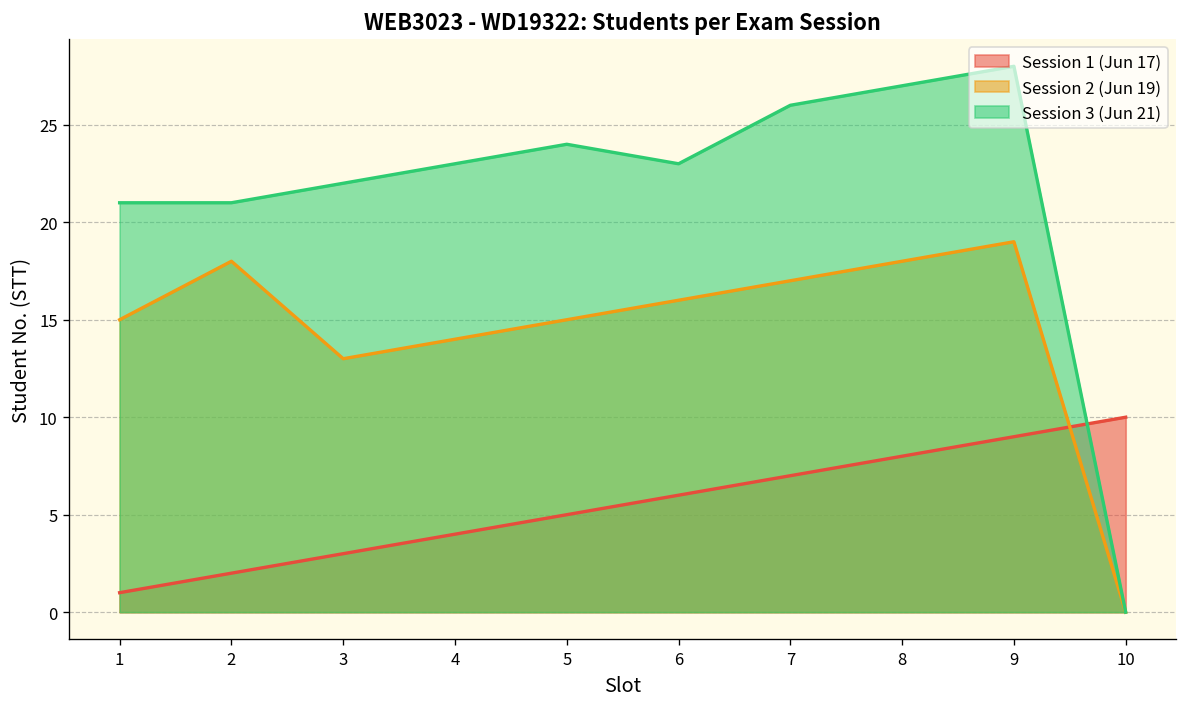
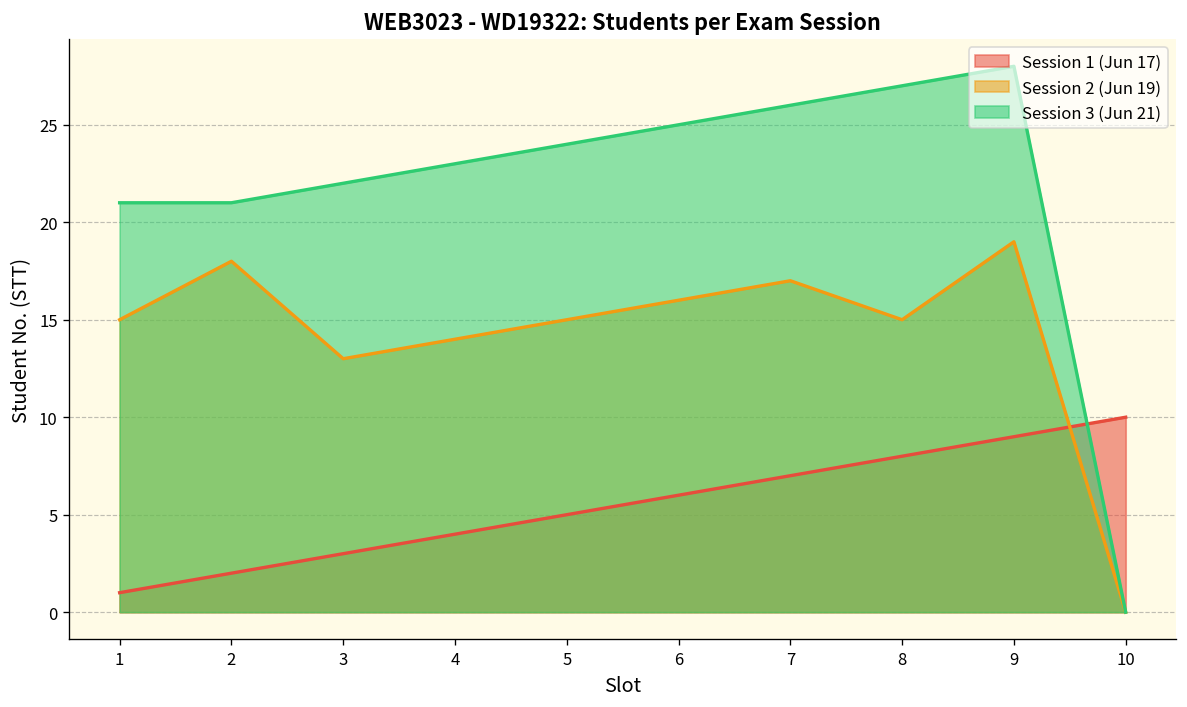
Session 3 (Jun 21), 6: 23 -> 25
Session 2 (Jun 19), 8: 18 -> 15
